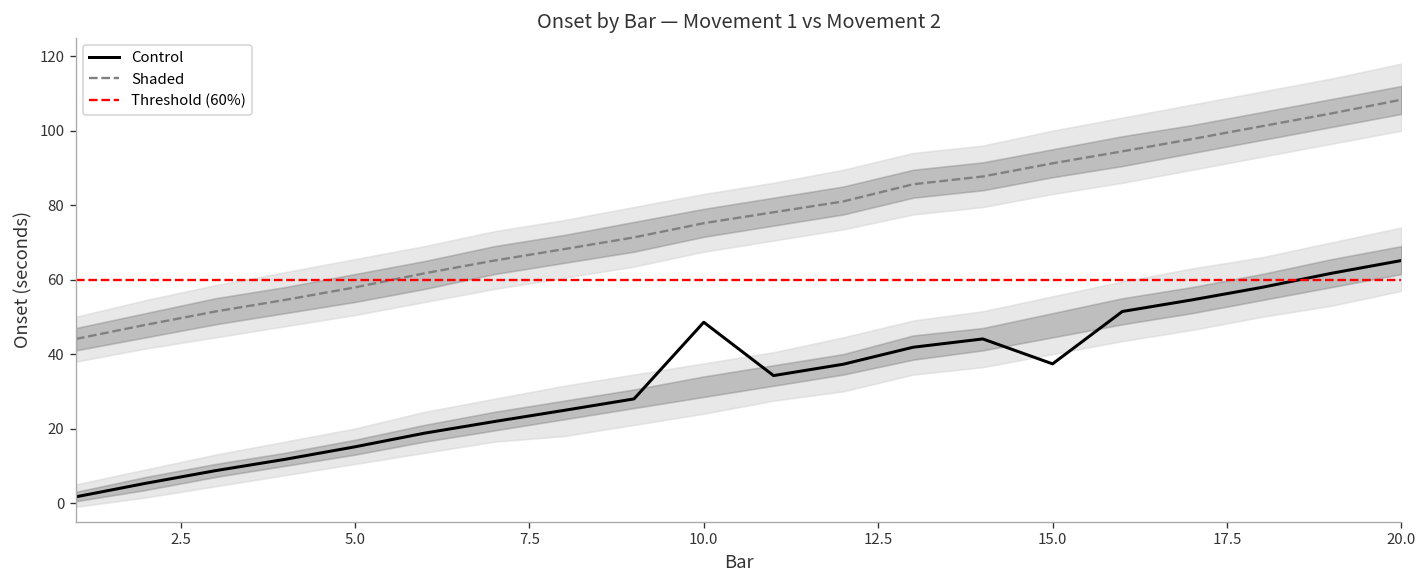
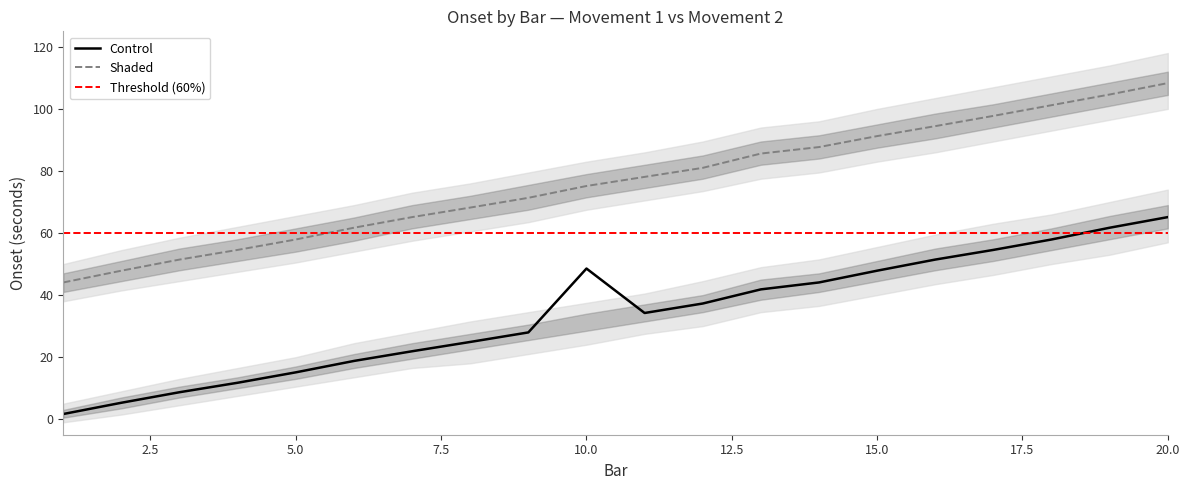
Control, 15.0: 37 -> 48
